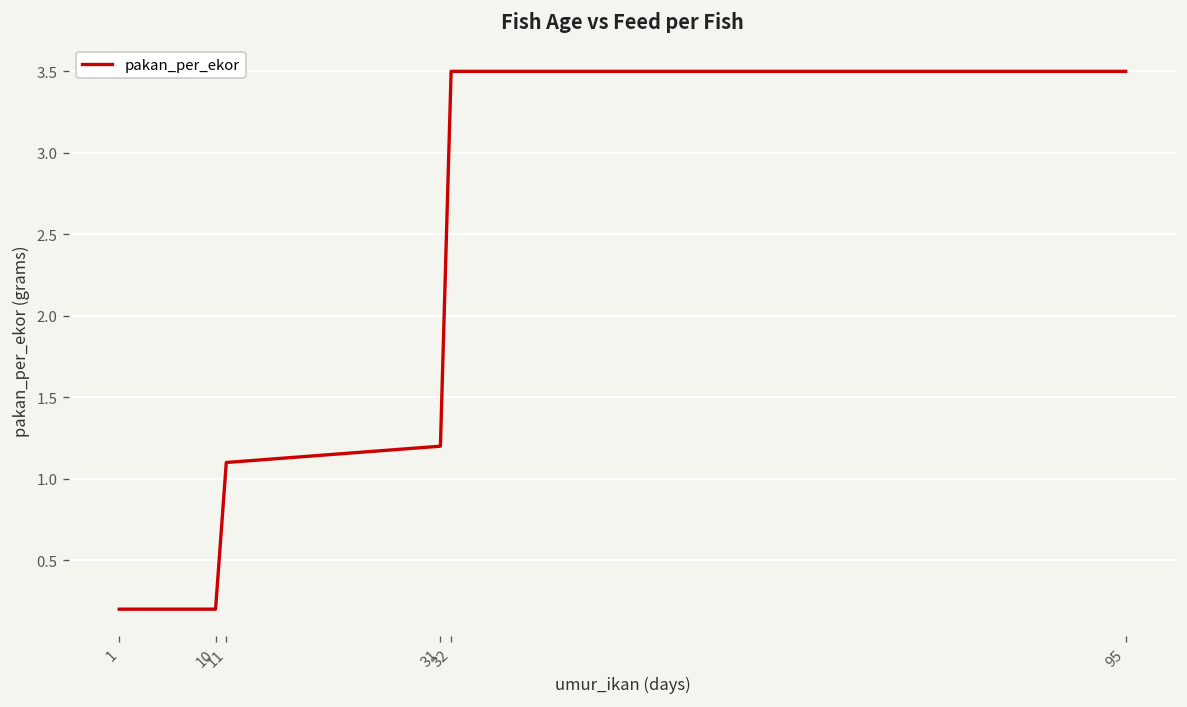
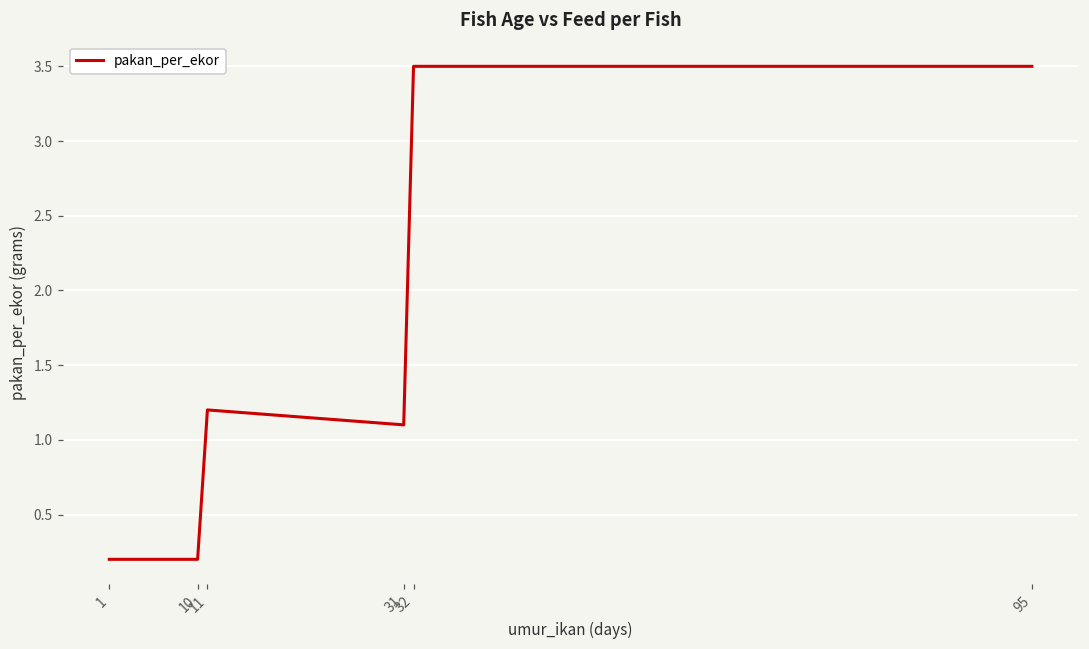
11: 1.1 -> 1.2
31: 1.2 -> 1.1
